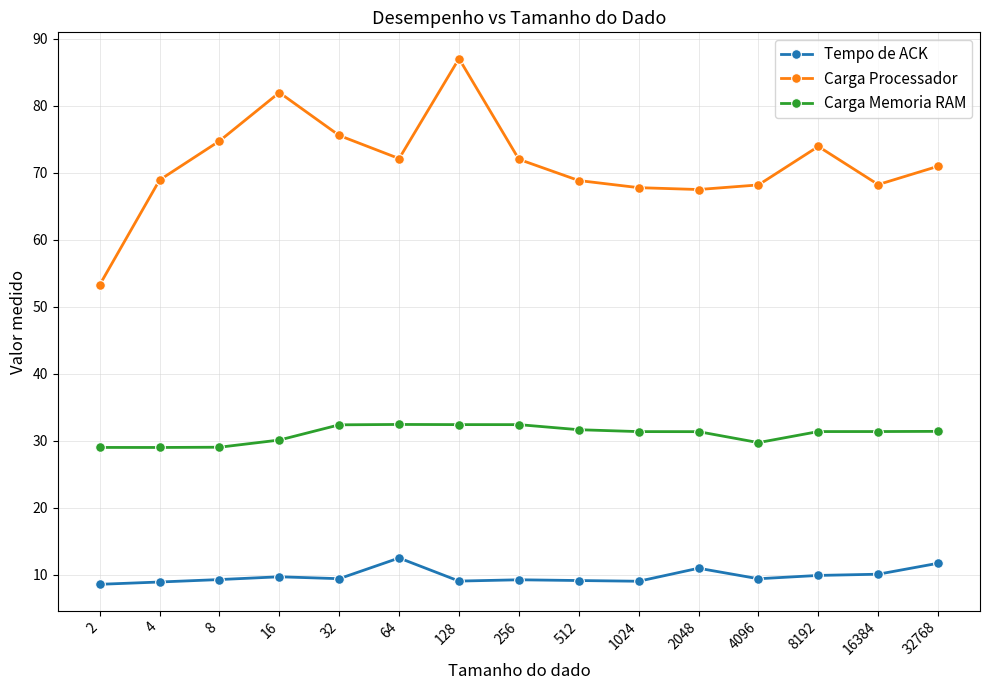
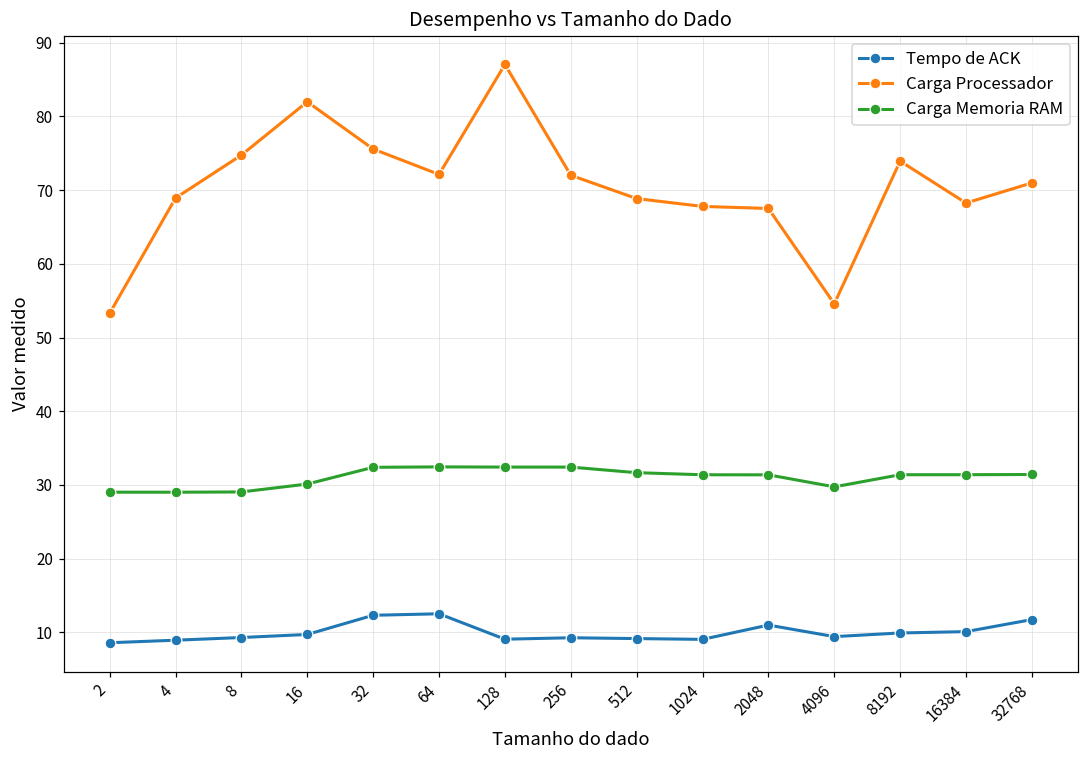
Tempo de ACK, 32: 9 -> 12
Carga Processador, 4096: 68 -> 55
